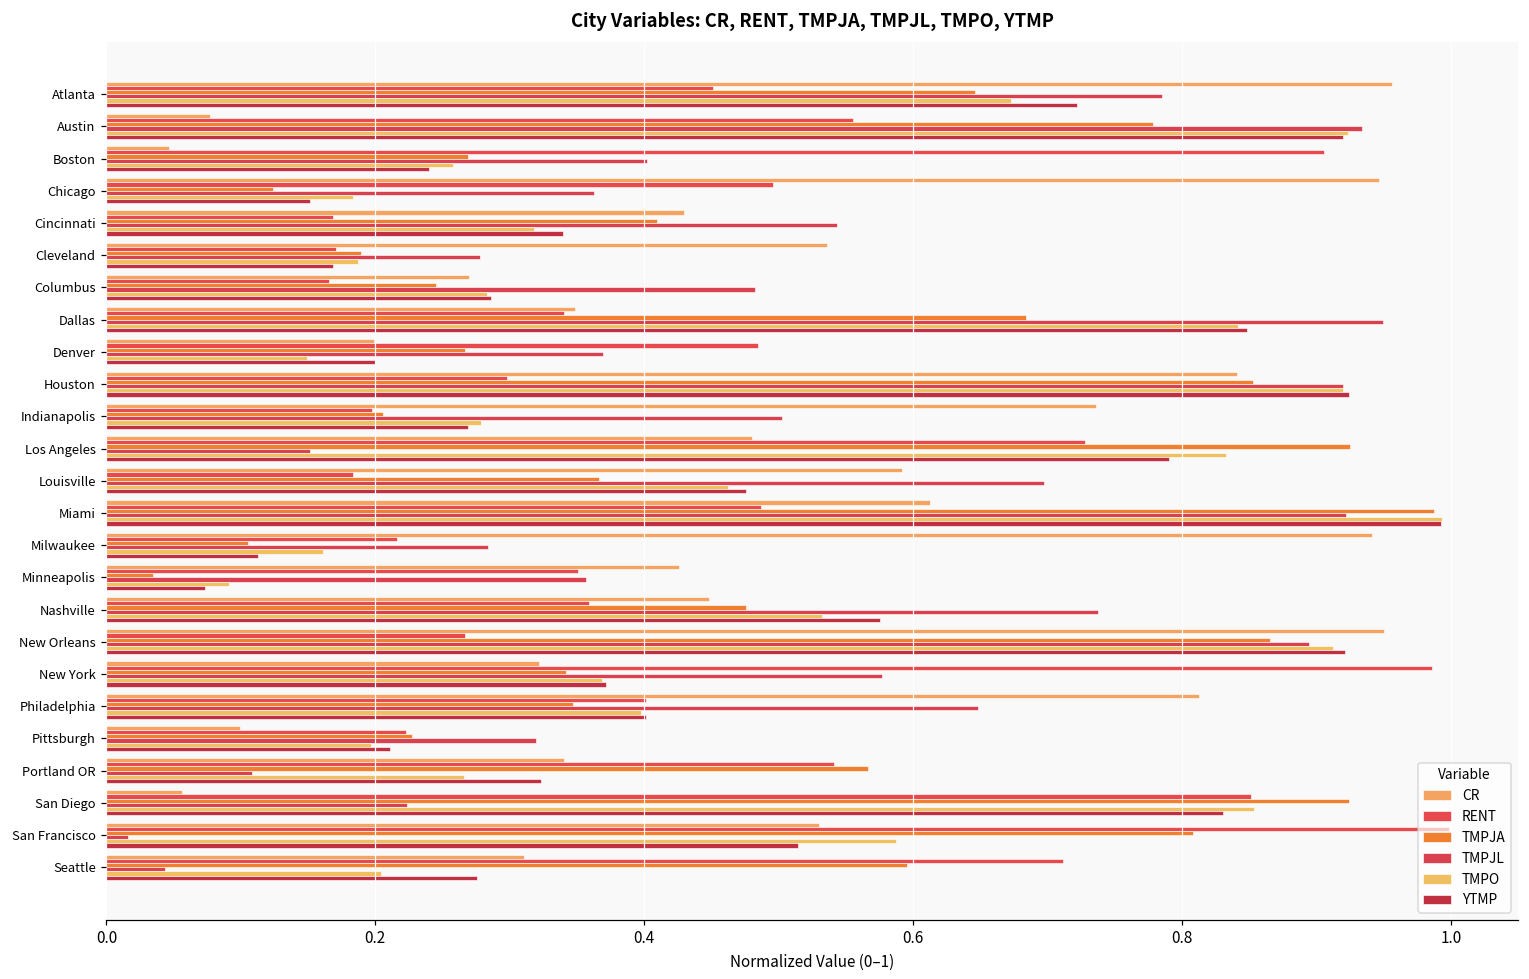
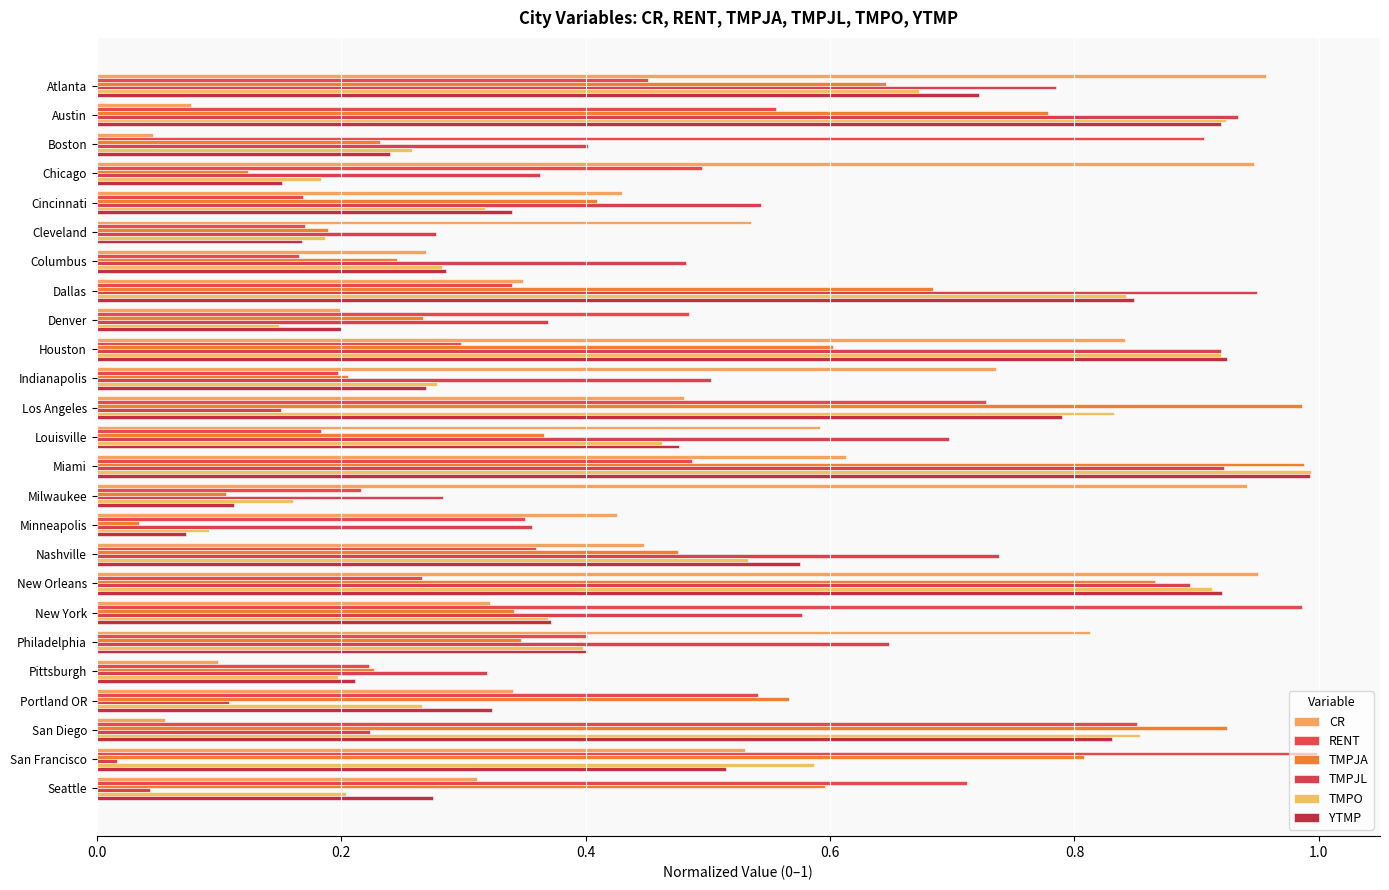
TMPJA, Boston: 0.269 -> 0.232
TMPJA, Houston: 0.853 -> 0.602
TMPJA, Los Angeles: 0.925 -> 0.986
